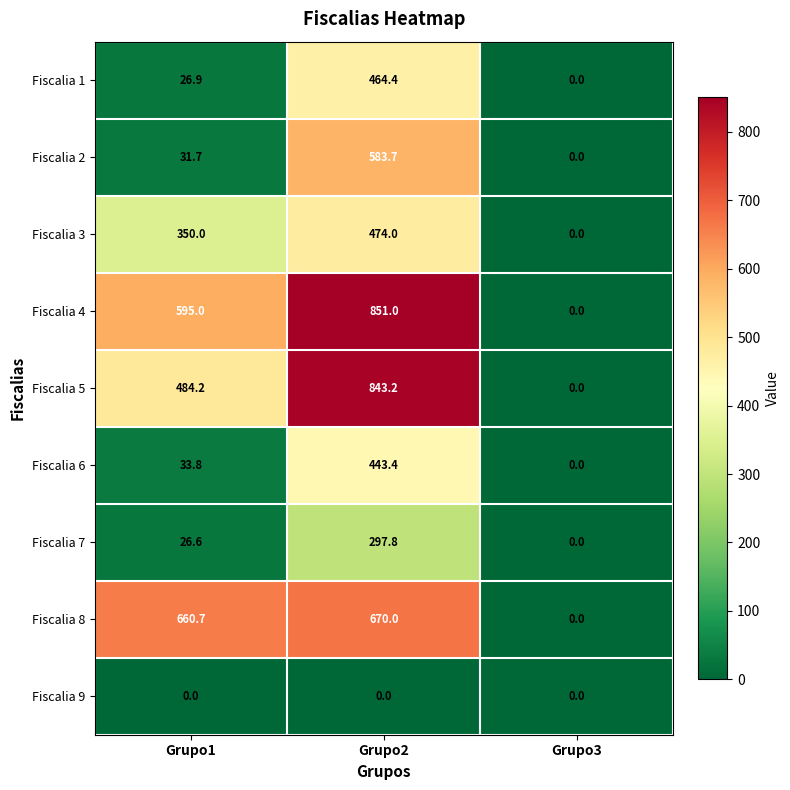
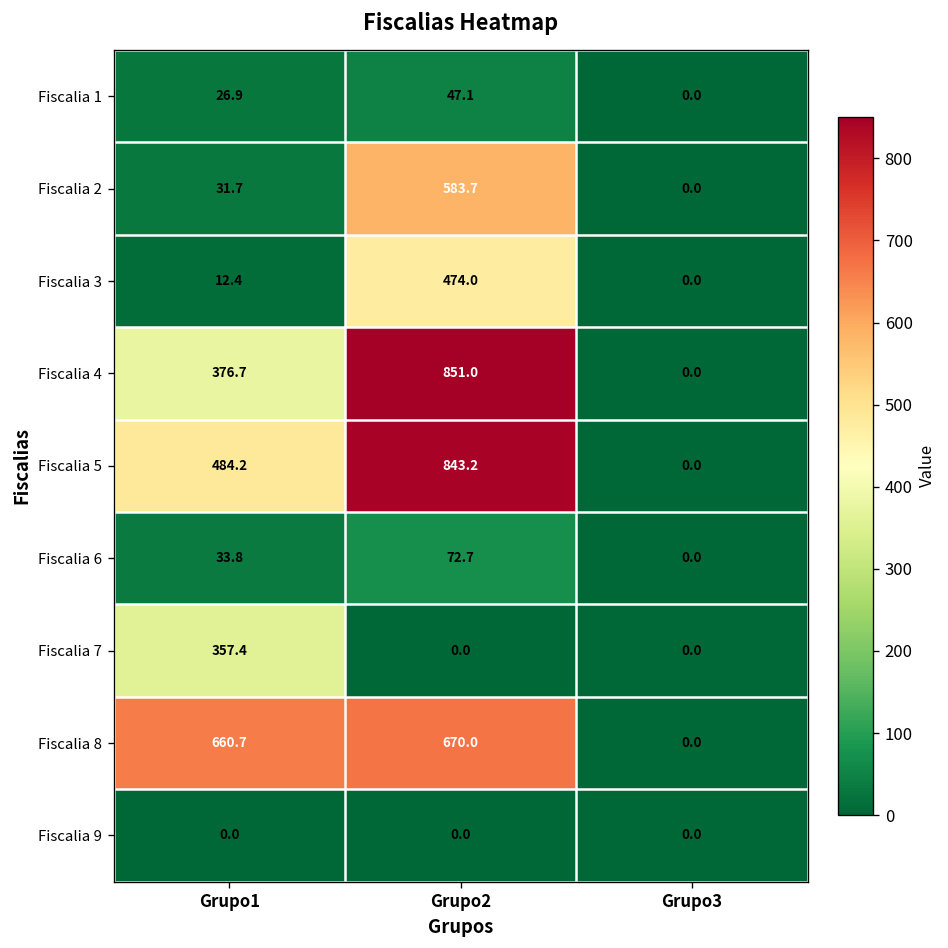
Fiscalia 1, Grupo2: 464.4 -> 47.1
Fiscalia 3, Grupo1: 350.0 -> 12.4
Fiscalia 4, Grupo1: 595.0 -> 376.7
Fiscalia 6, Grupo2: 443.4 -> 72.7
Fiscalia 7, Grupo1: 26.6 -> 357.4
Fiscalia 7, Grupo2: 297.8 -> 0.0
